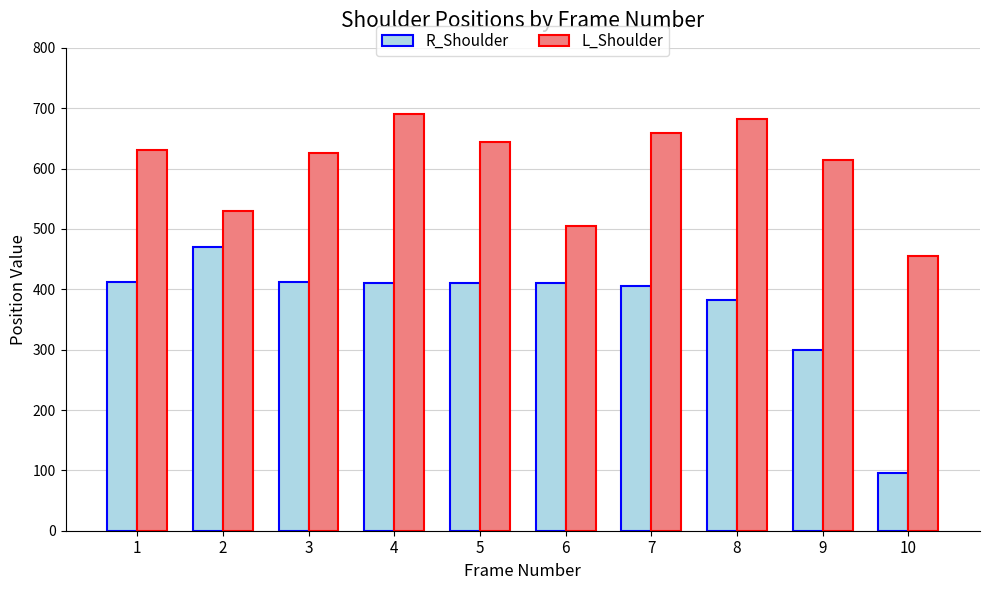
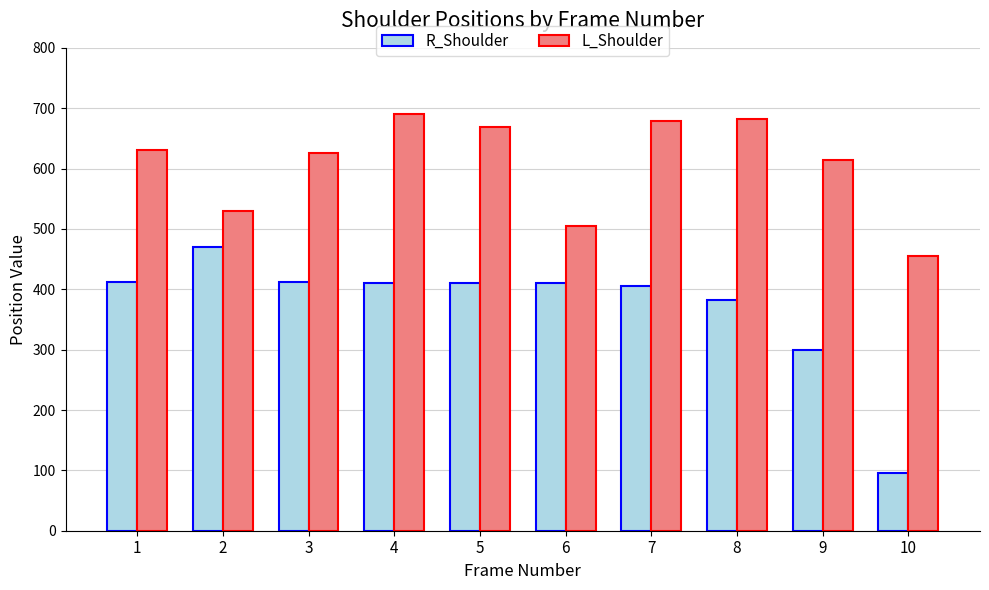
L_Shoulder, 5: 640 -> 670
L_Shoulder, 7: 660 -> 680
